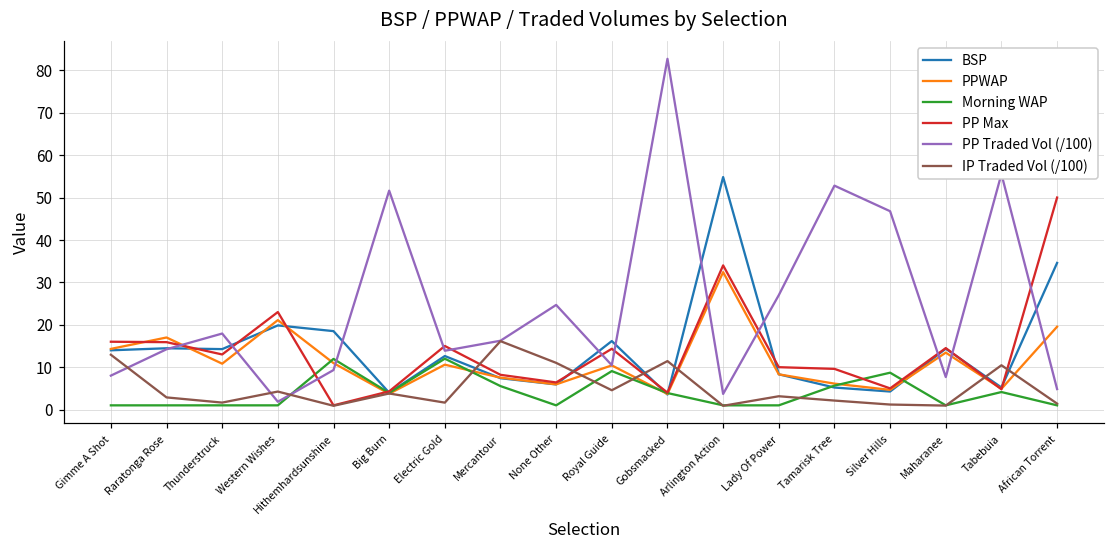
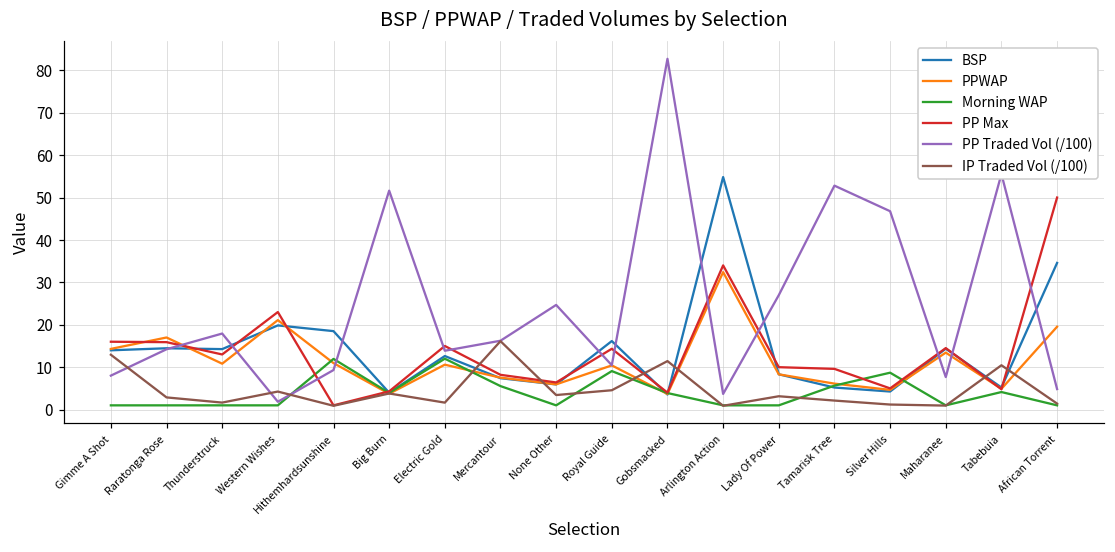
IP Traded Vol (/100), None Other: 11 -> 3
